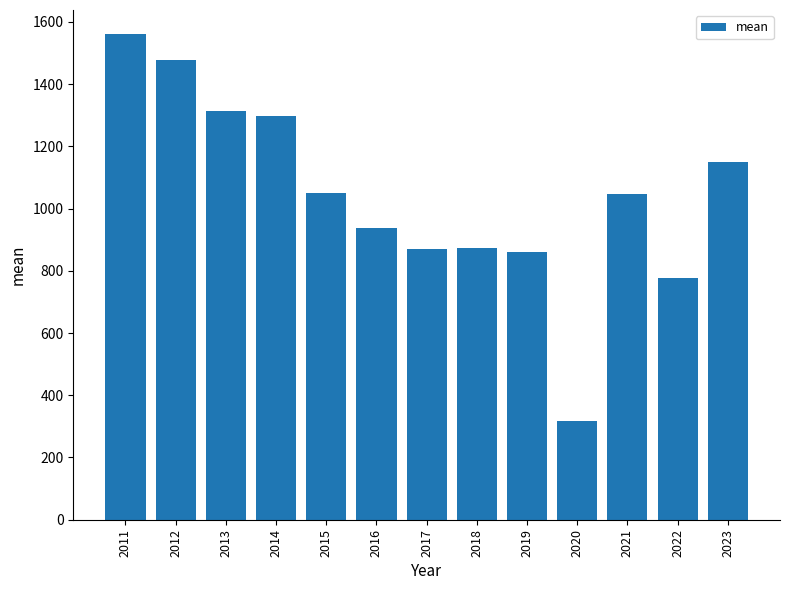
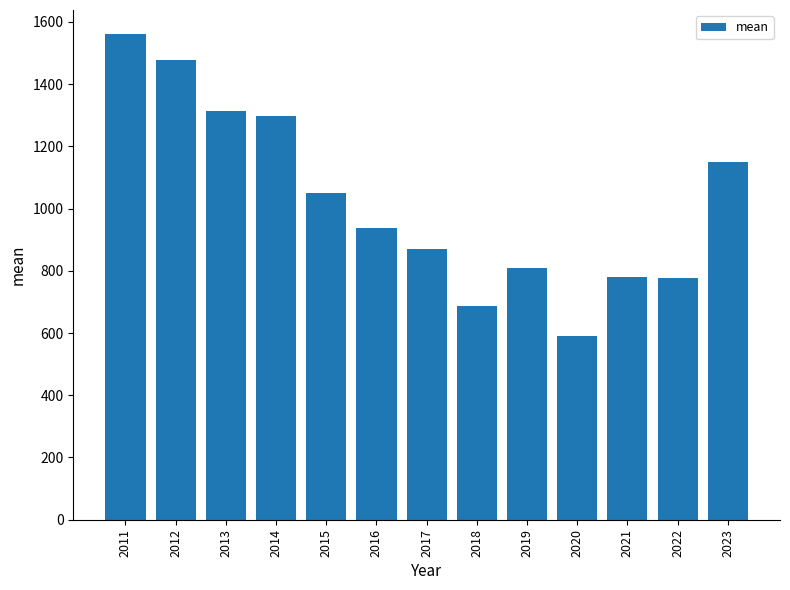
2018: 870 -> 690
2019: 860 -> 810
2020: 320 -> 590
2021: 1050 -> 780
